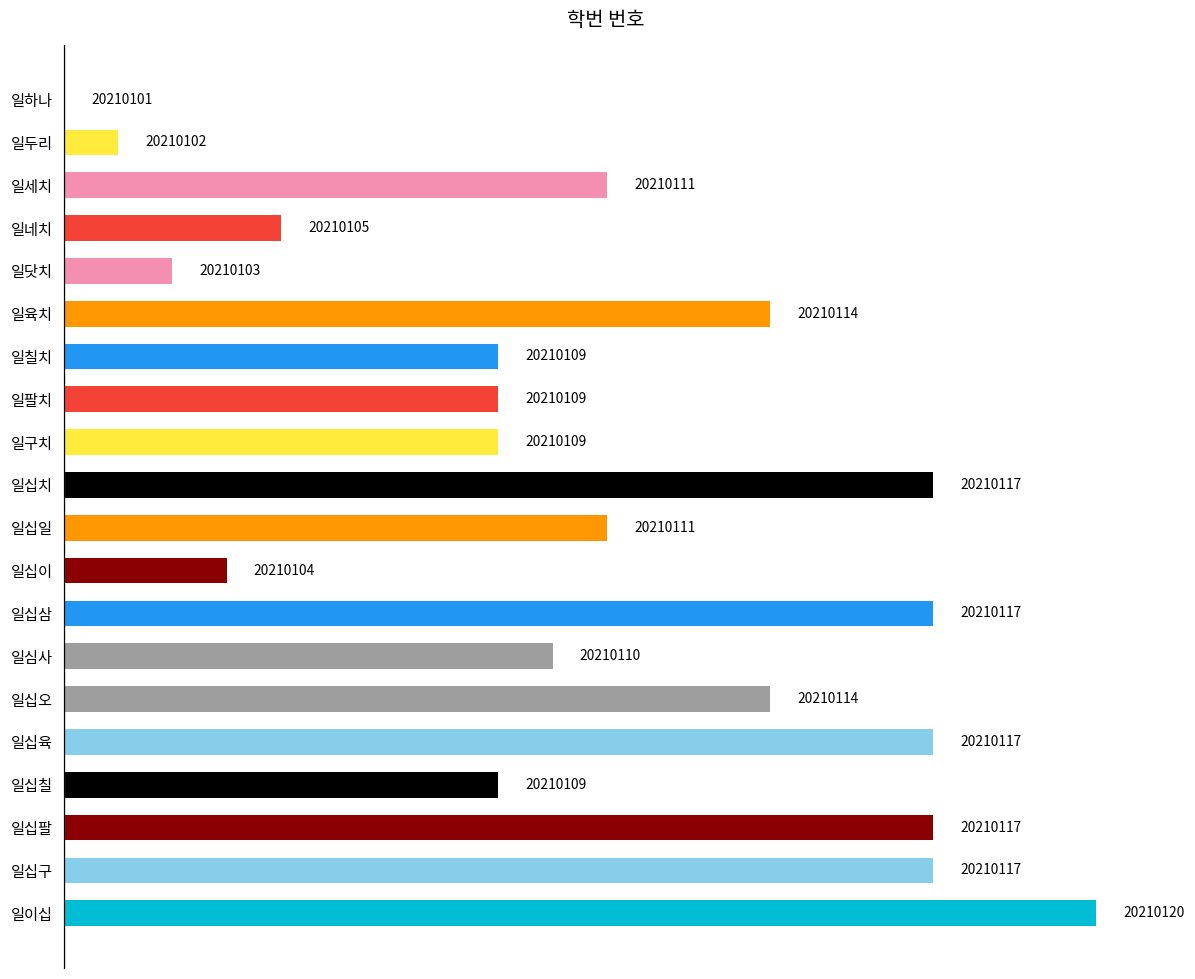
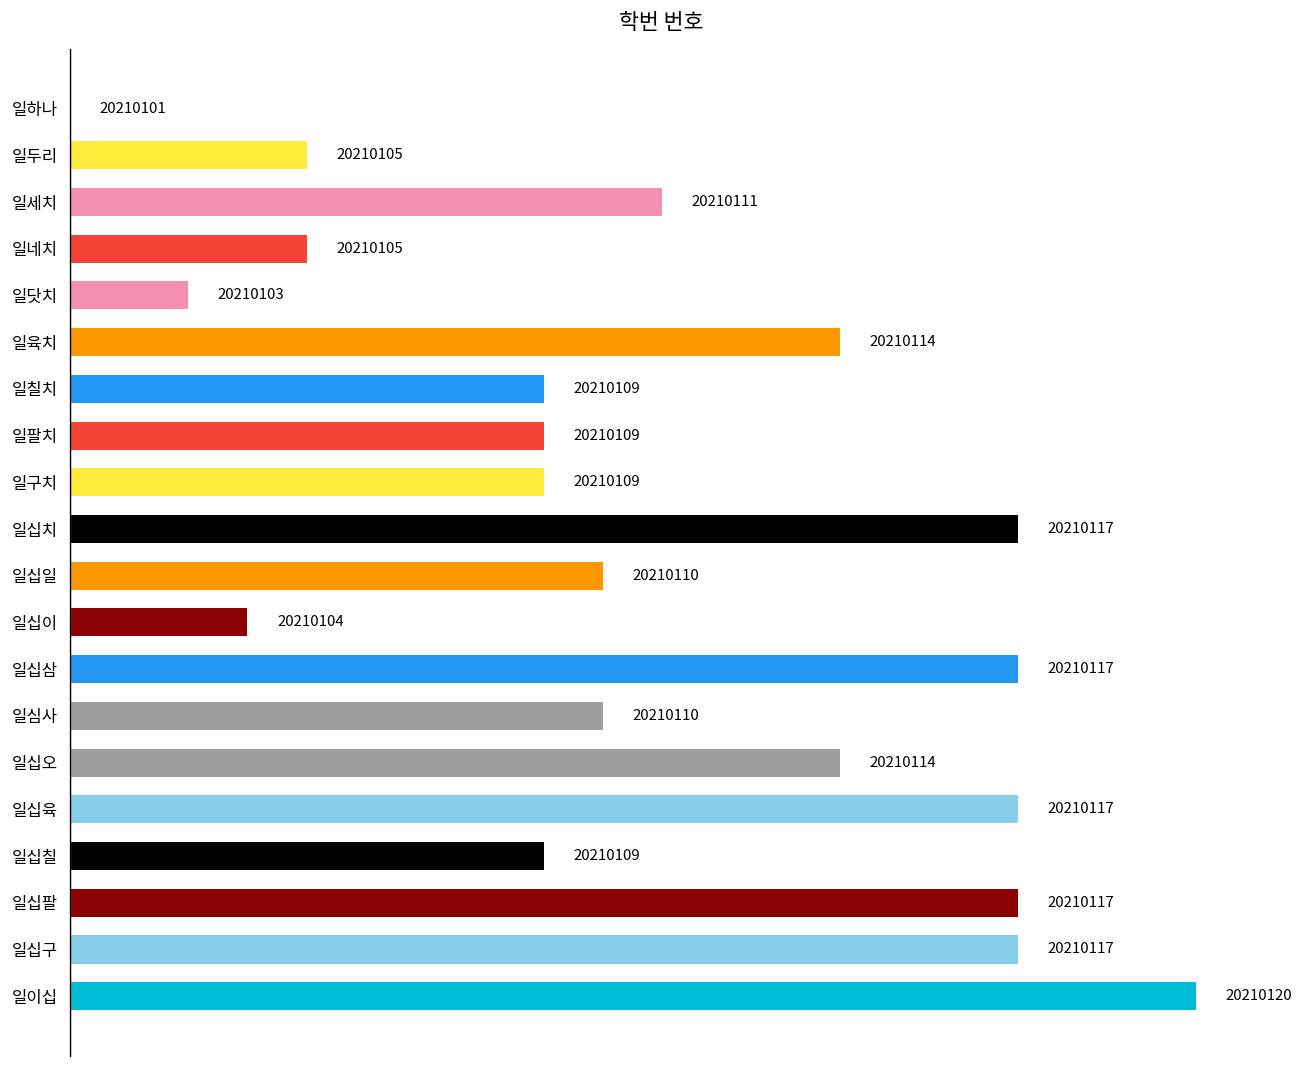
일두리: 20210102 -> 20210105
일십일: 20210111 -> 20210110
